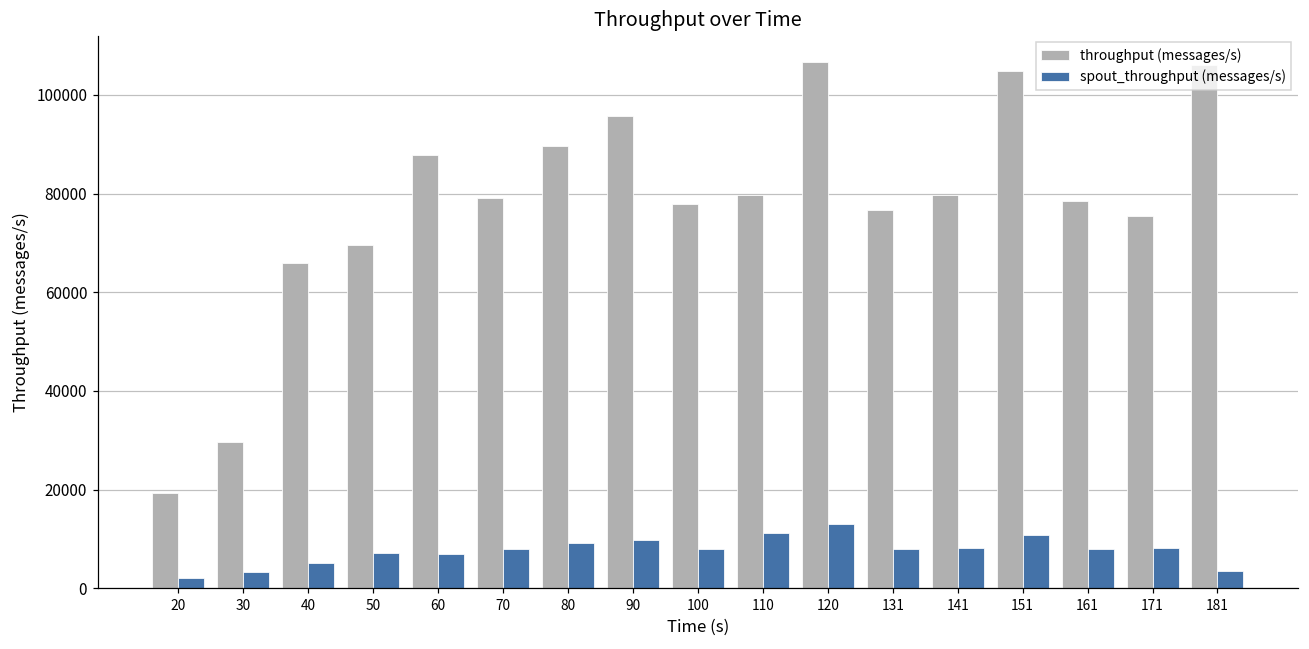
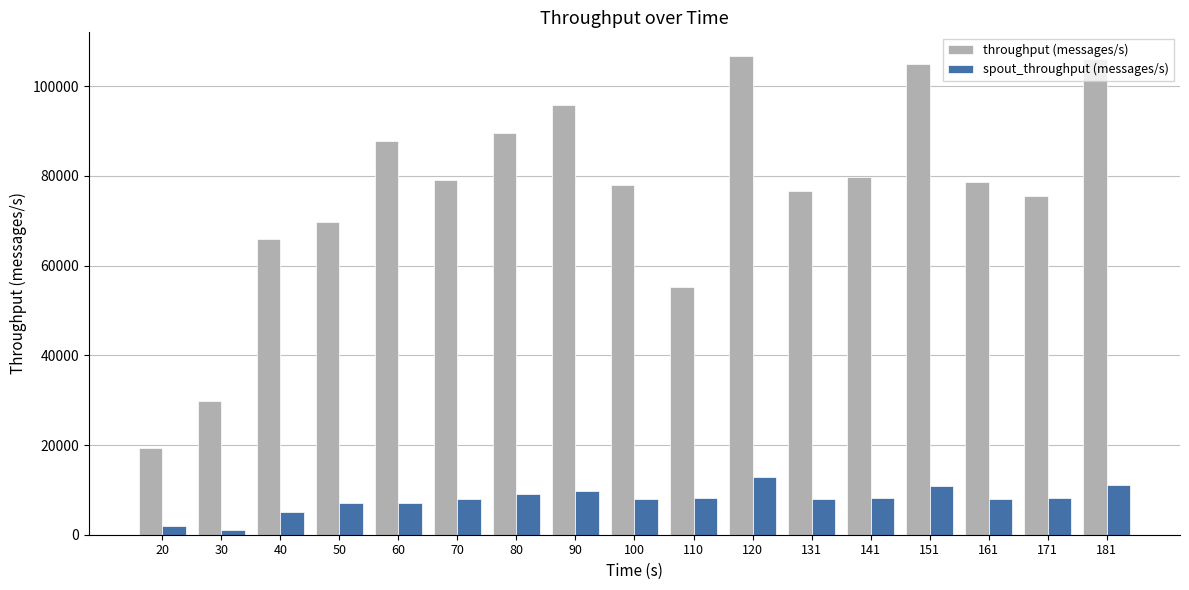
spout_throughput (messages/s), 30: 3000 -> 1000
throughput (messages/s), 110: 80000 -> 55000
spout_throughput (messages/s), 110: 11000 -> 8000
spout_throughput (messages/s), 181: 3000 -> 11000
